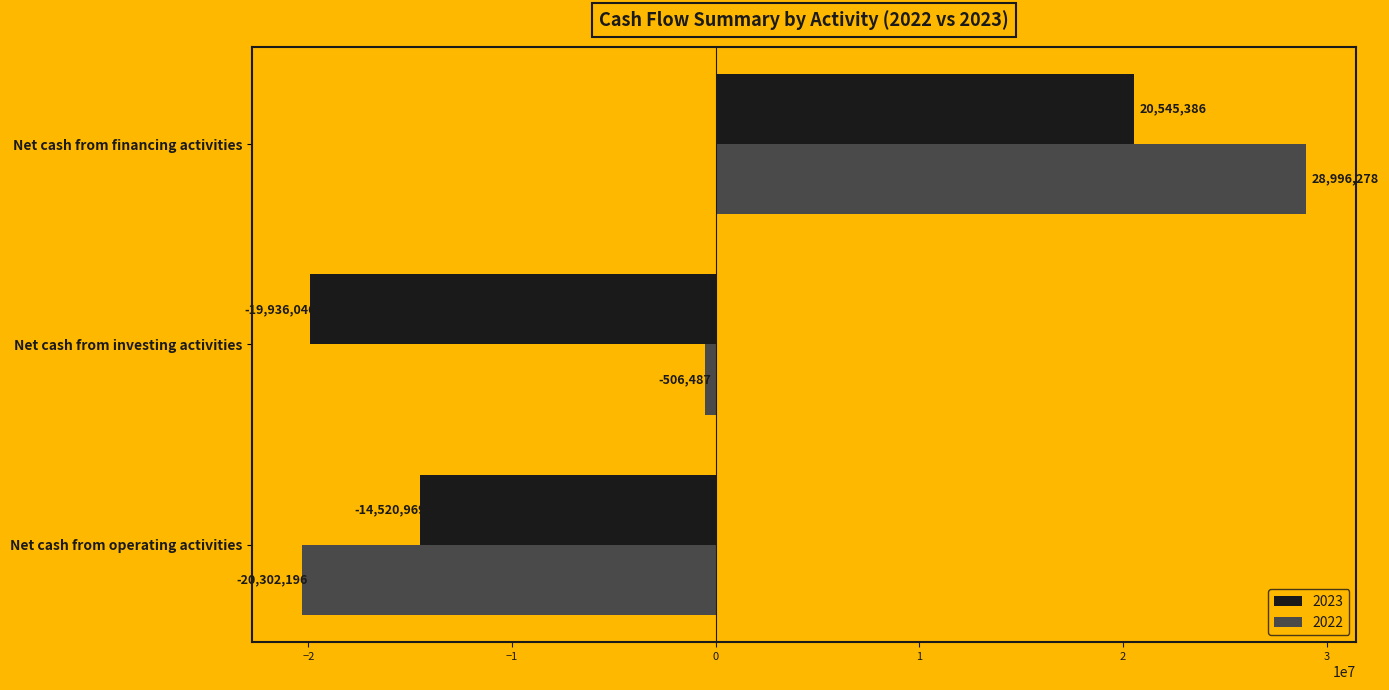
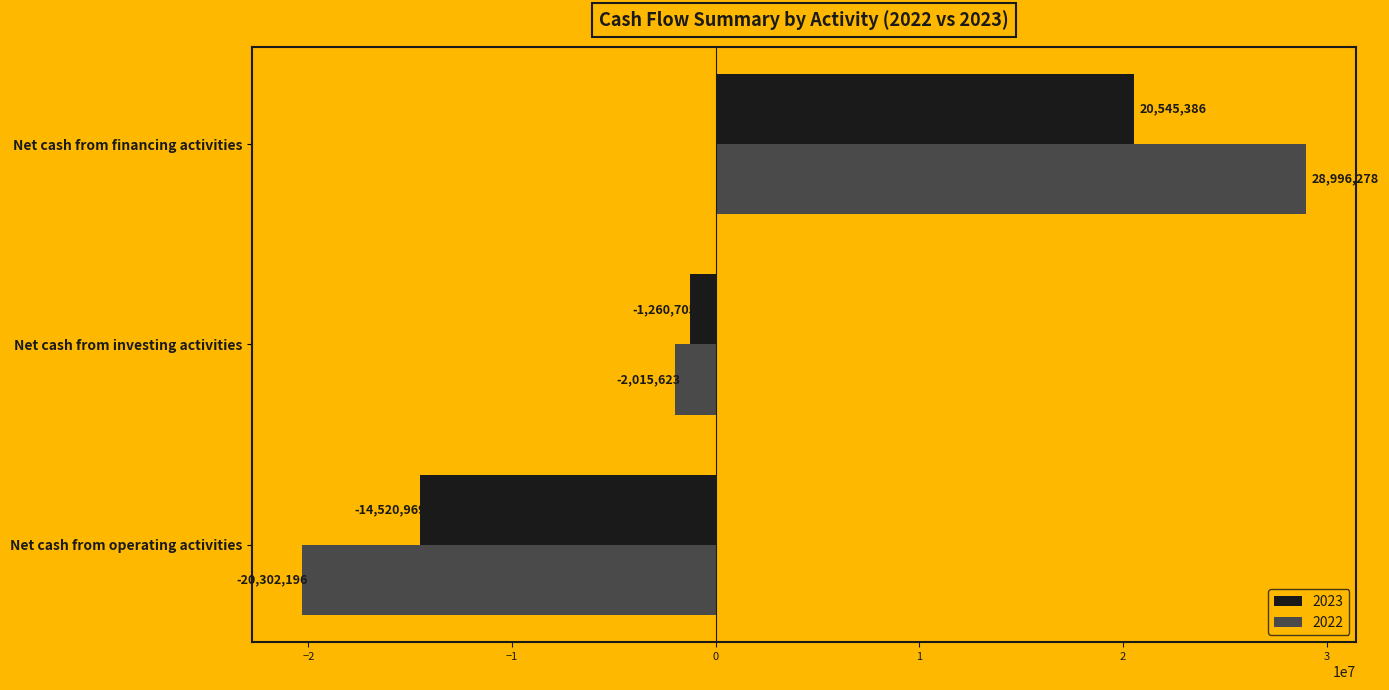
2023, Net cash from investing activities: -19,936,046 -> -1,260,705
2022, Net cash from investing activities: -506,487 -> -2,015,623
